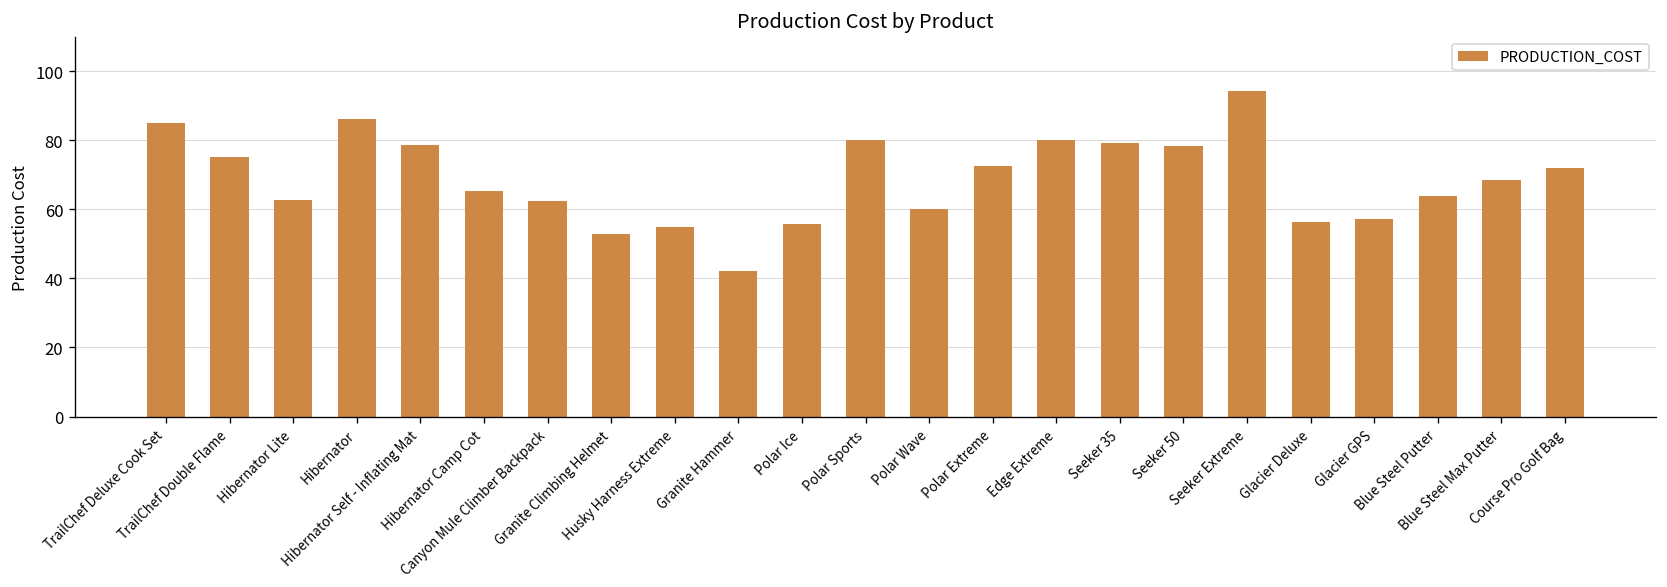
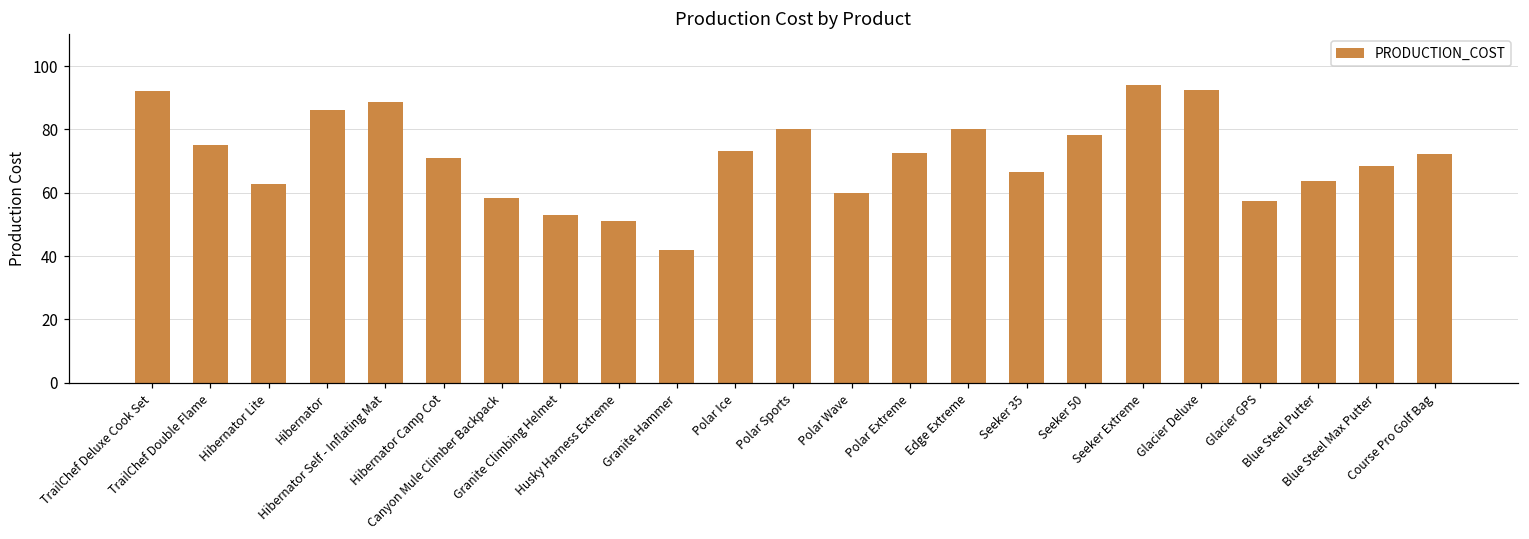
TrailChef Deluxe Cook Set: 85 -> 92
Hibernator Self - Inflating Mat: 79 -> 89
Hibernator Camp Cot: 65 -> 71
Canyon Mule Climber Backpack: 63 -> 58
Husky Harness Extreme: 55 -> 51
Polar Ice: 56 -> 73
Seeker 35: 79 -> 66
Glacier Deluxe: 56 -> 93
